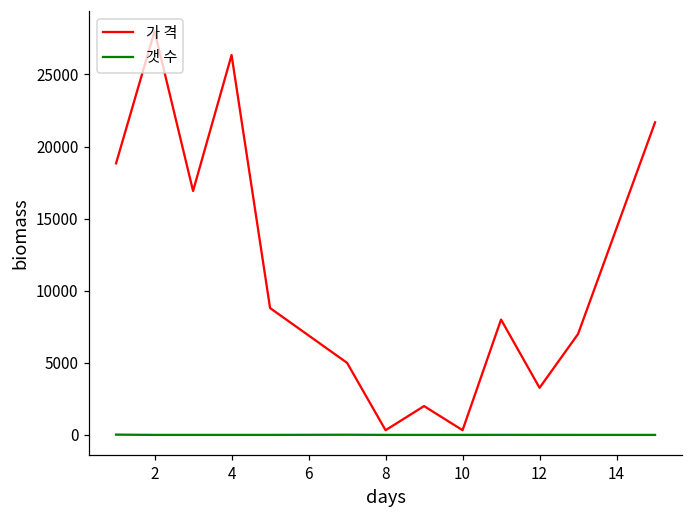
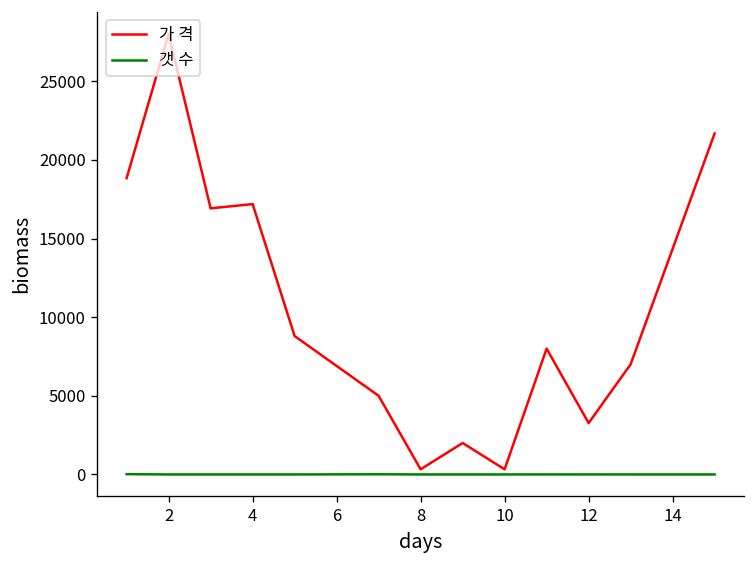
가 격, 4: 26300 -> 17200
